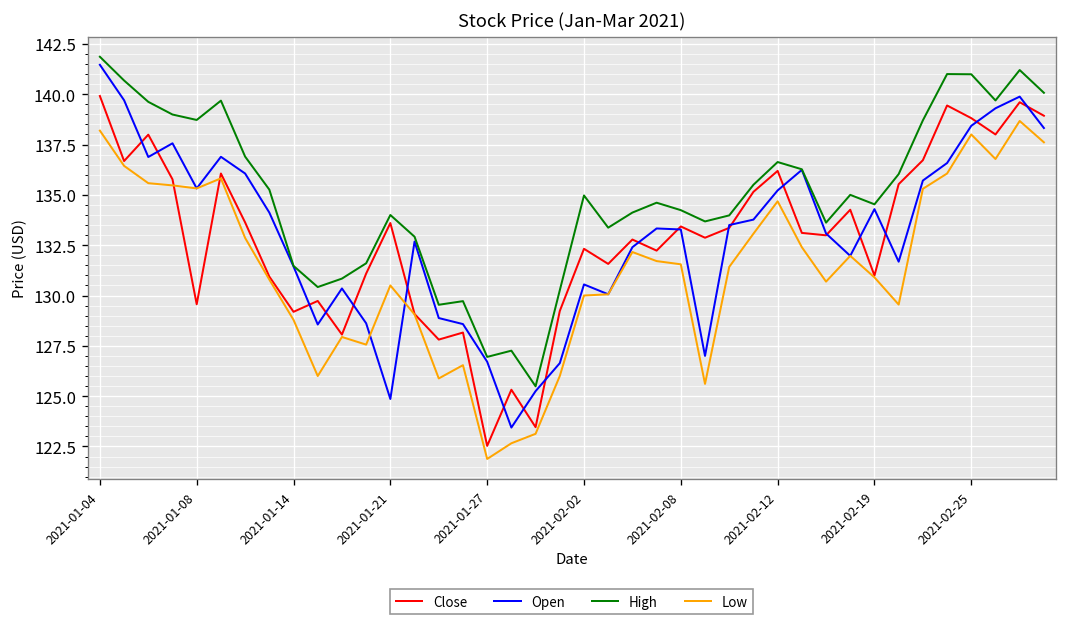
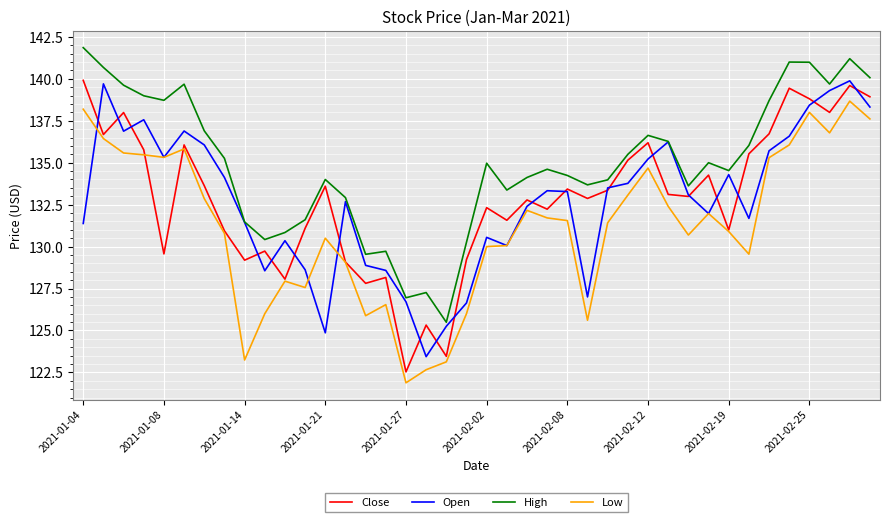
Open, 2021-01-04: 141.5 -> 131.4
Low, 2021-01-14: 128.8 -> 123.2
